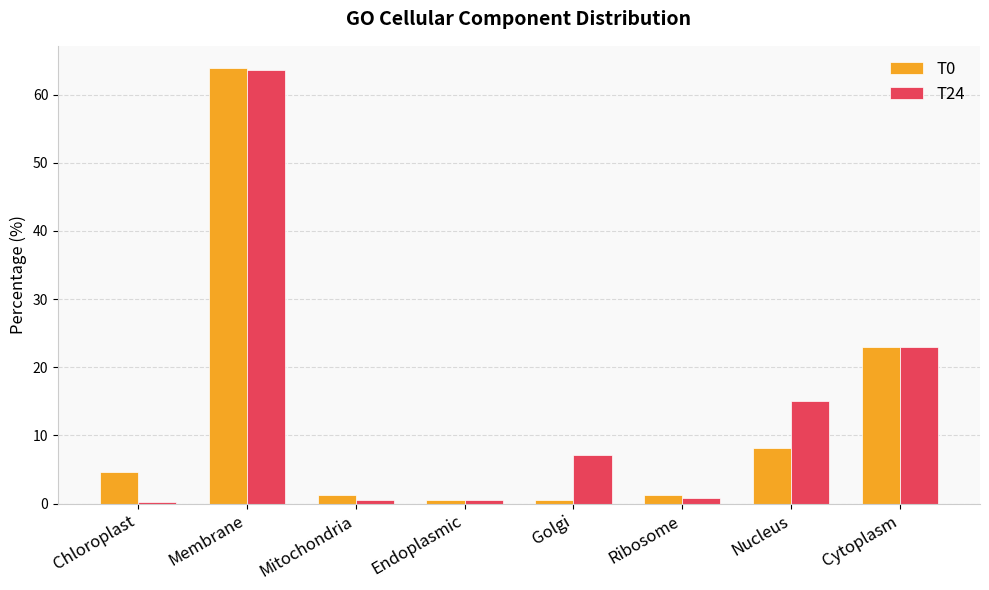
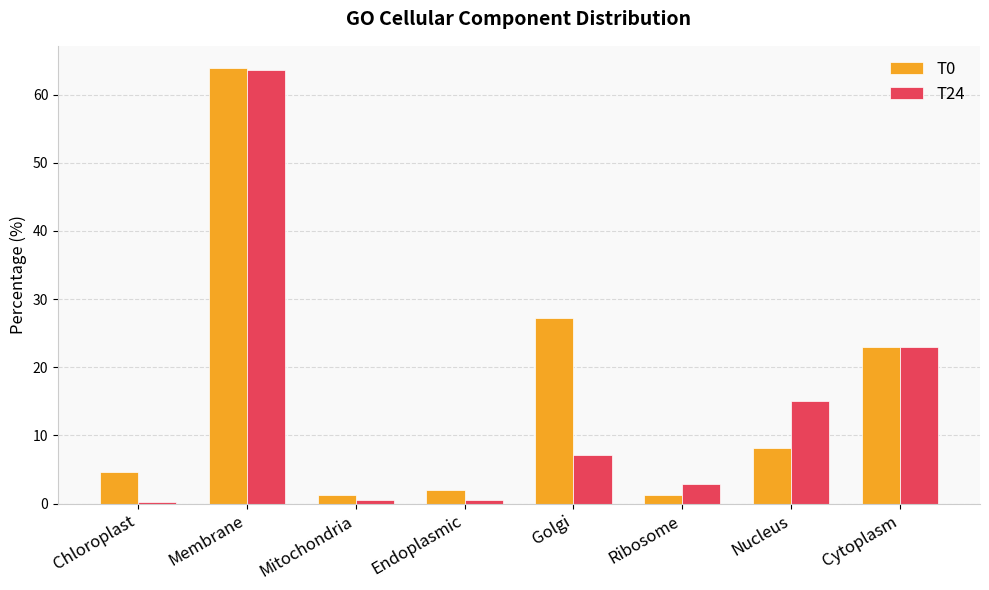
T0, Endoplasmic: 1 -> 2
T0, Golgi: 0 -> 27
T24, Ribosome: 1 -> 3
